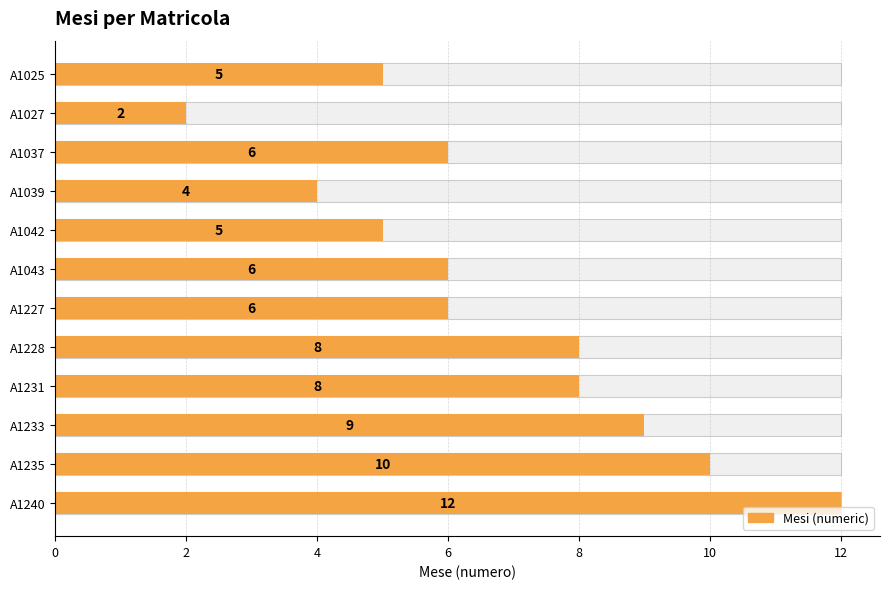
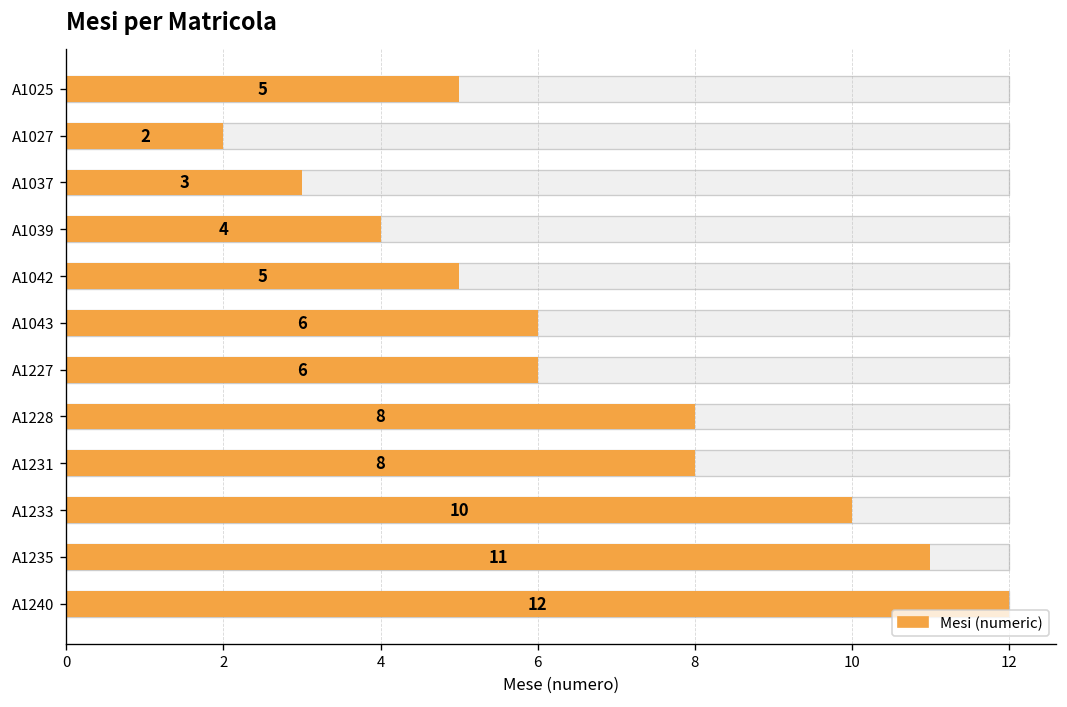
Mesi (numeric), A1037: 6 -> 3
Mesi (numeric), A1233: 9 -> 10
Mesi (numeric), A1235: 10 -> 11
